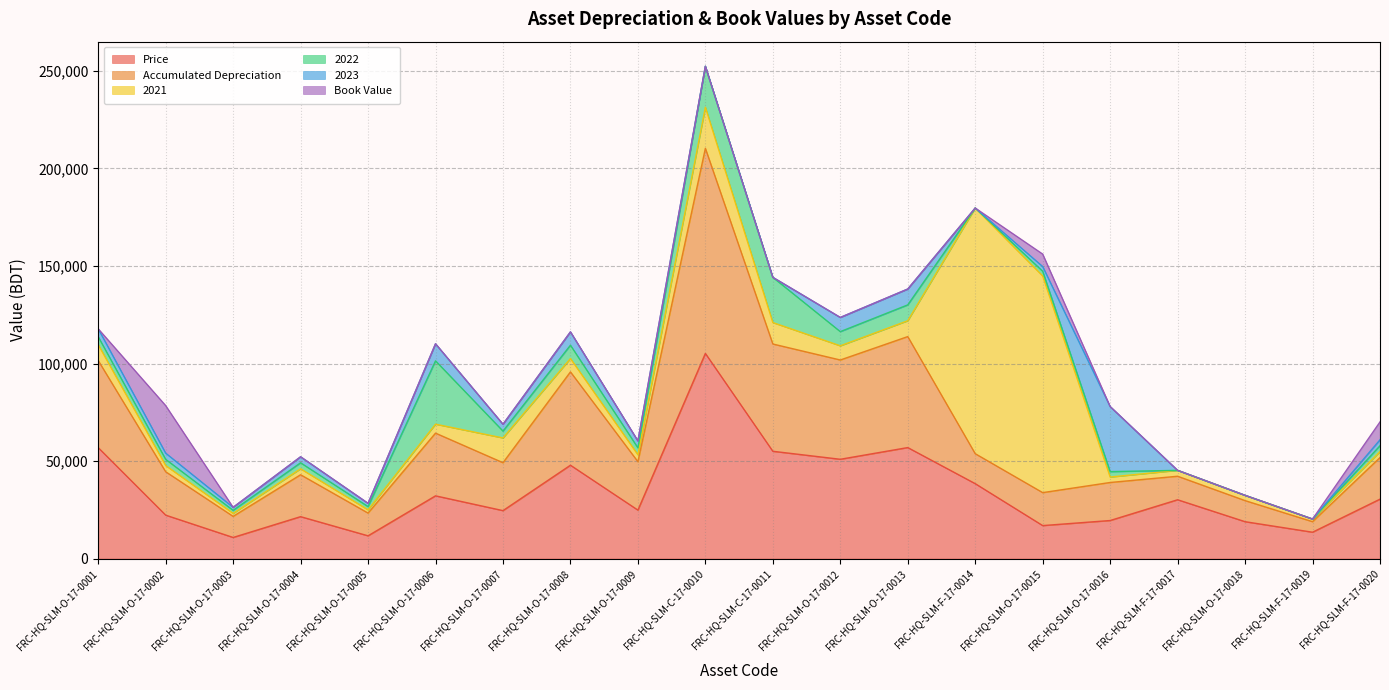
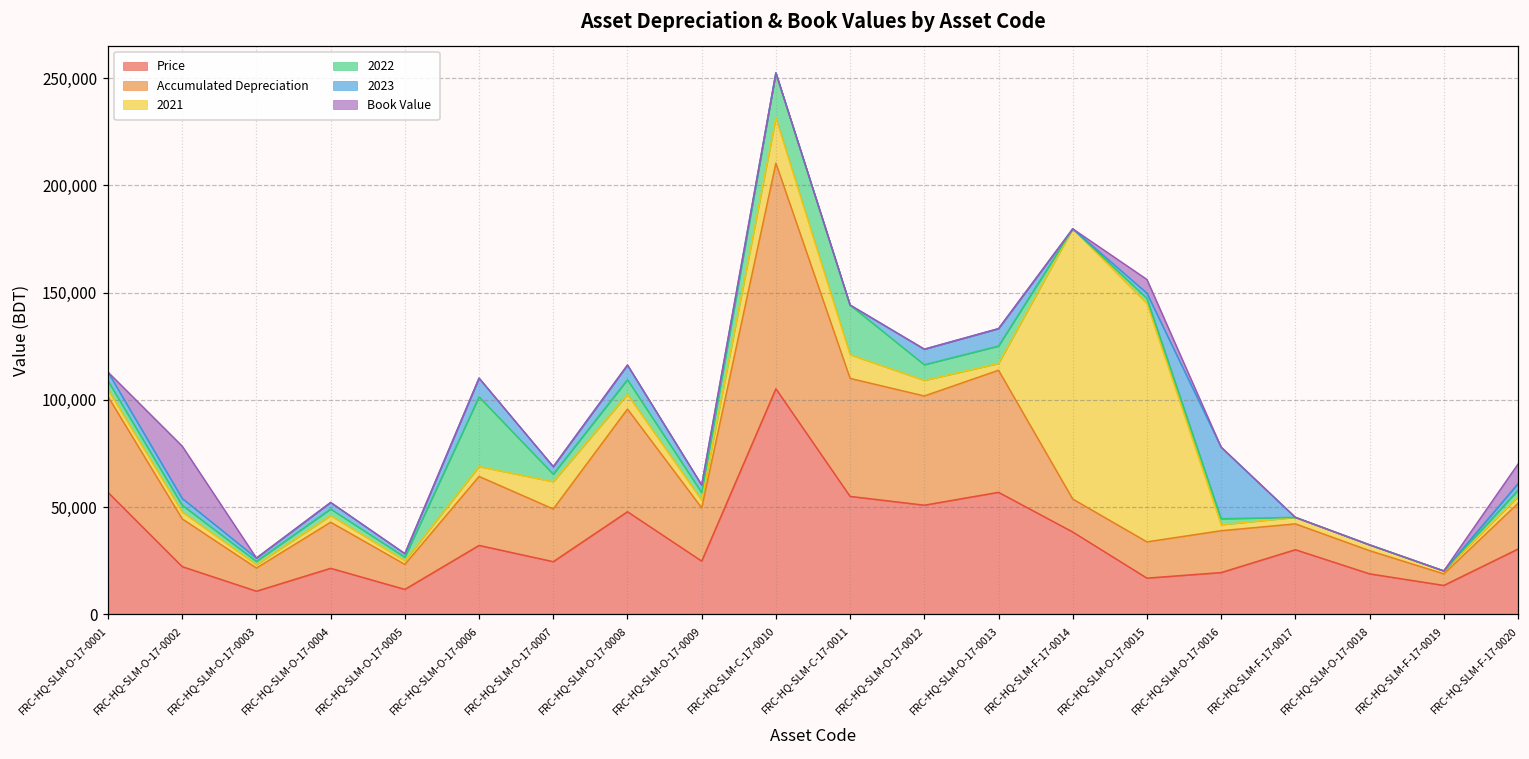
2021, FRC-HQ-SLM-O-17-0001: 8,000 -> 3,000
2021, FRC-HQ-SLM-O-17-0013: 8,000 -> 3,000
